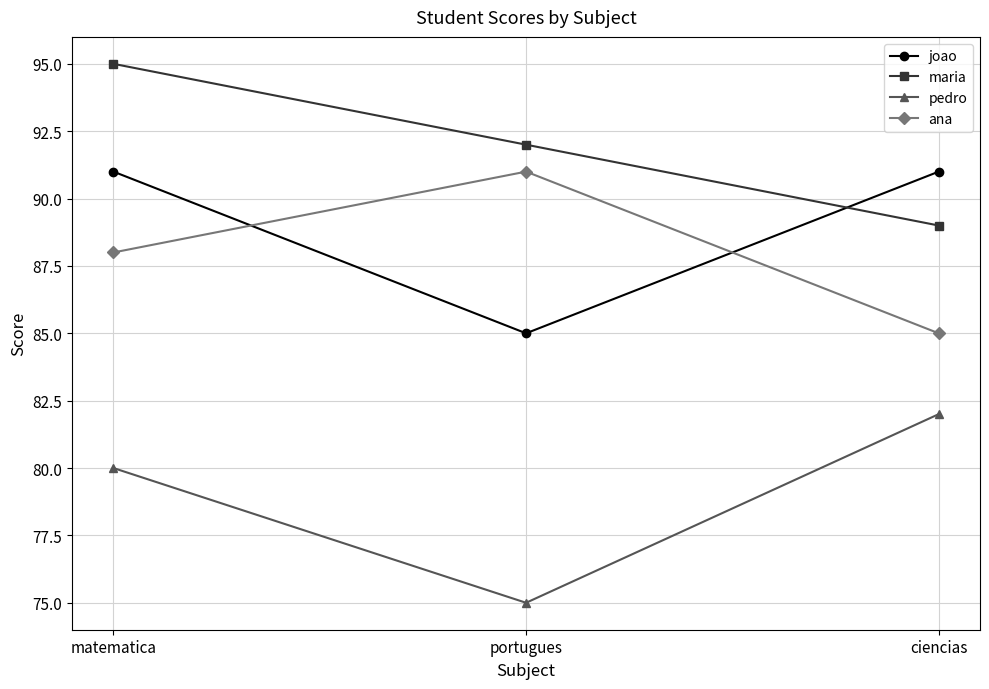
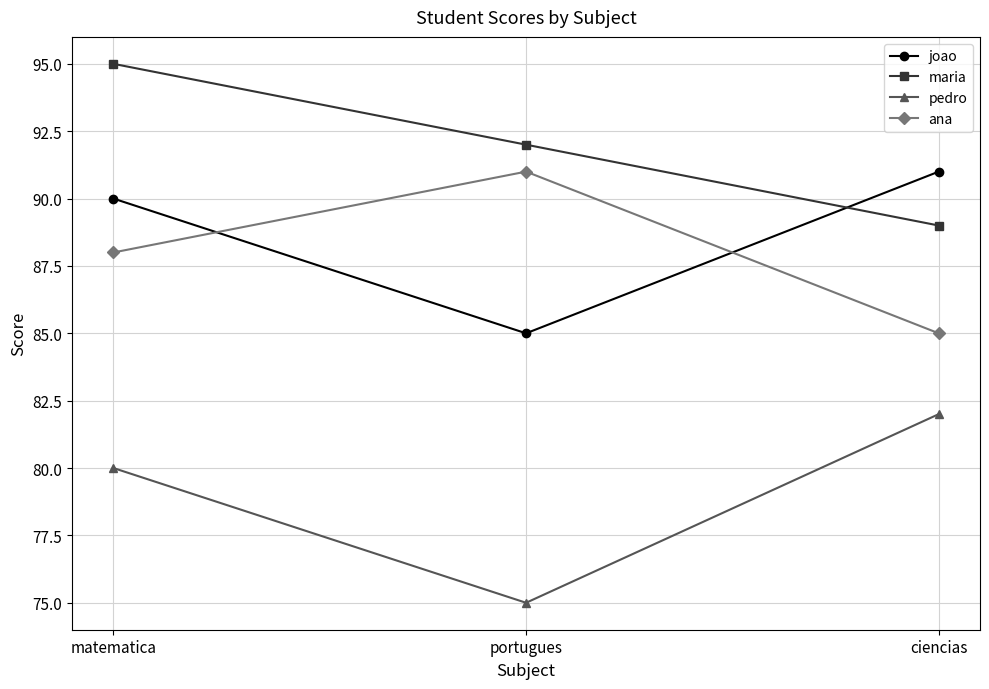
joao, matematica: 91 -> 90
